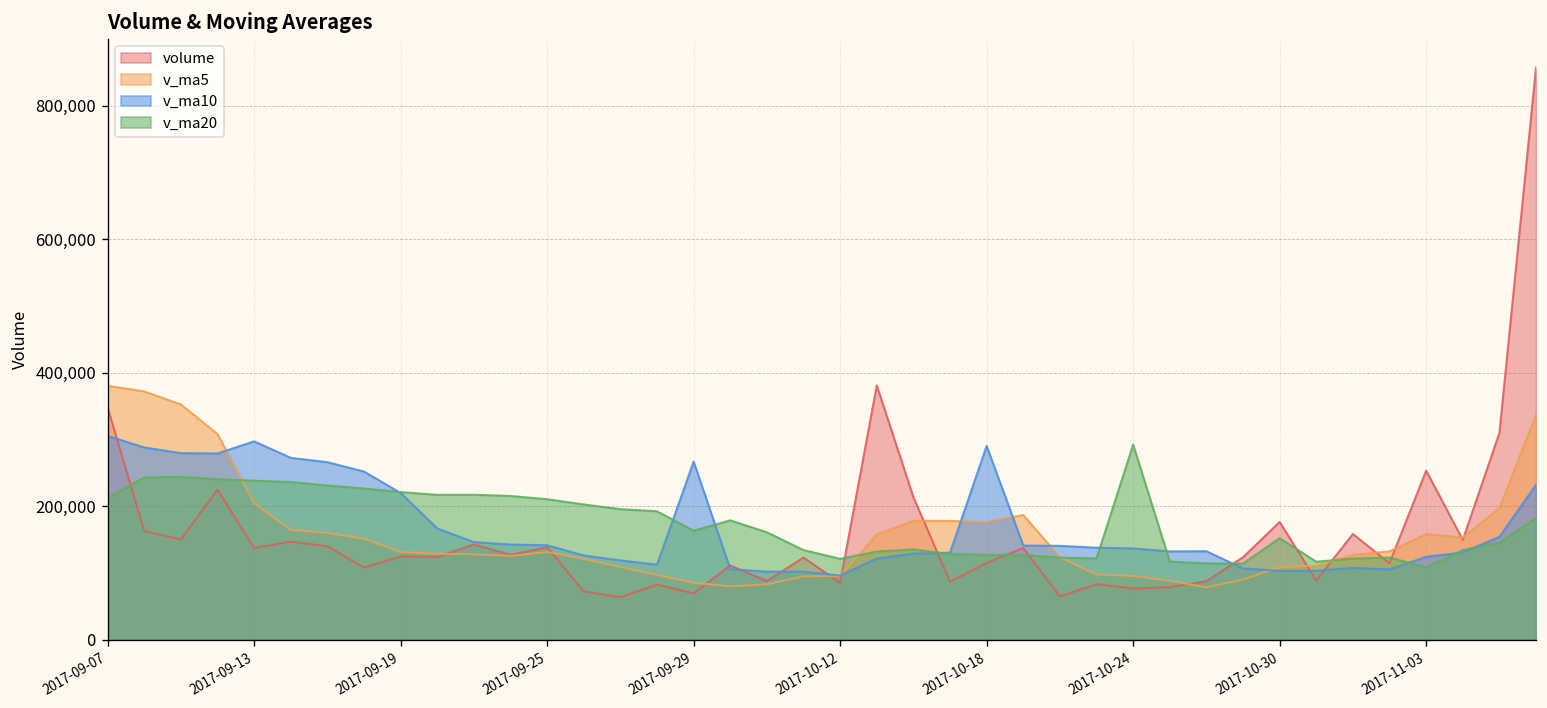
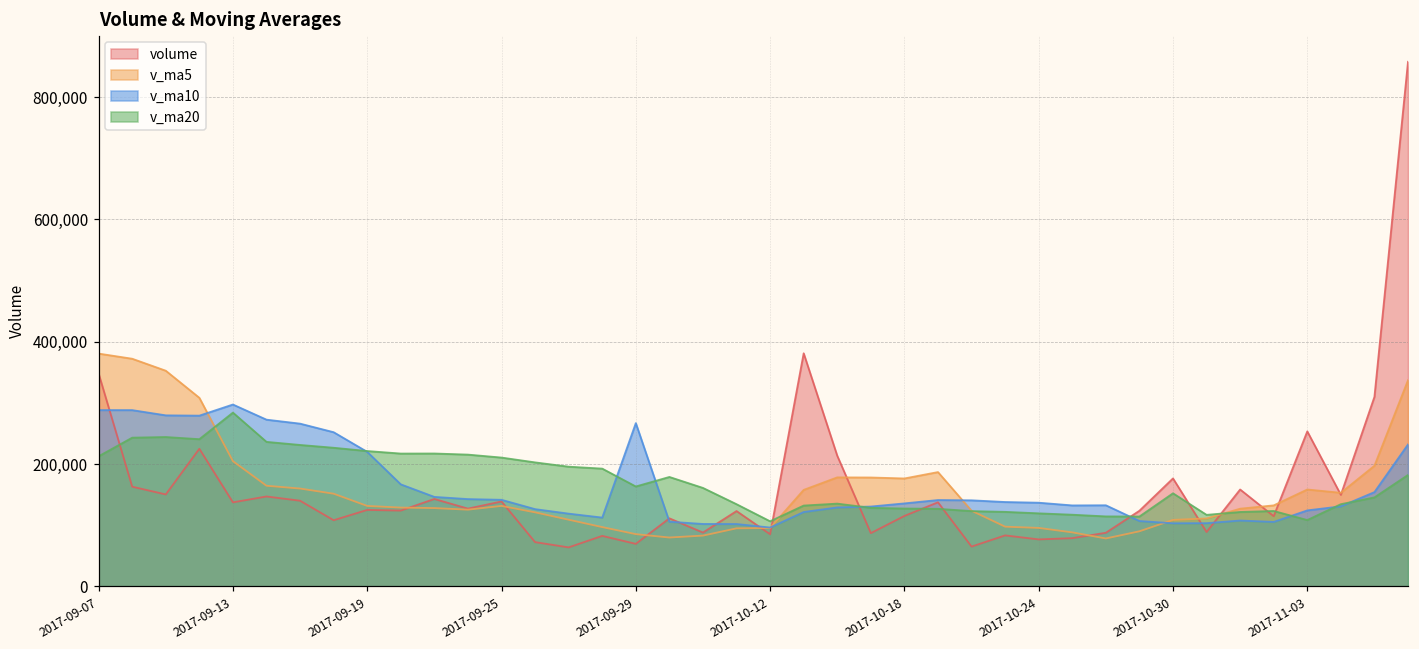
v_ma10, 2017-09-07: 310,000 -> 290,000
v_ma20, 2017-09-13: 240,000 -> 280,000
v_ma20, 2017-10-12: 120,000 -> 110,000
v_ma10, 2017-10-18: 290,000 -> 140,000
v_ma20, 2017-10-24: 290,000 -> 120,000
